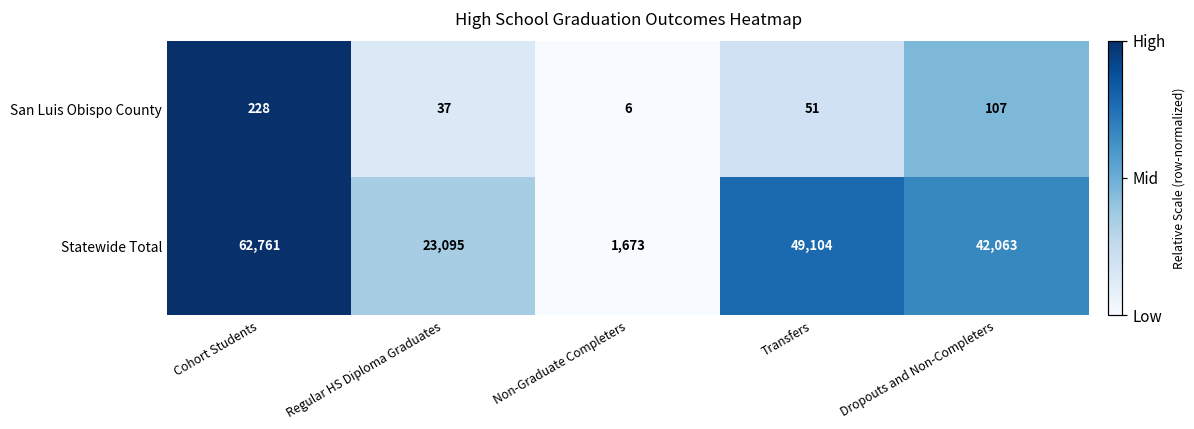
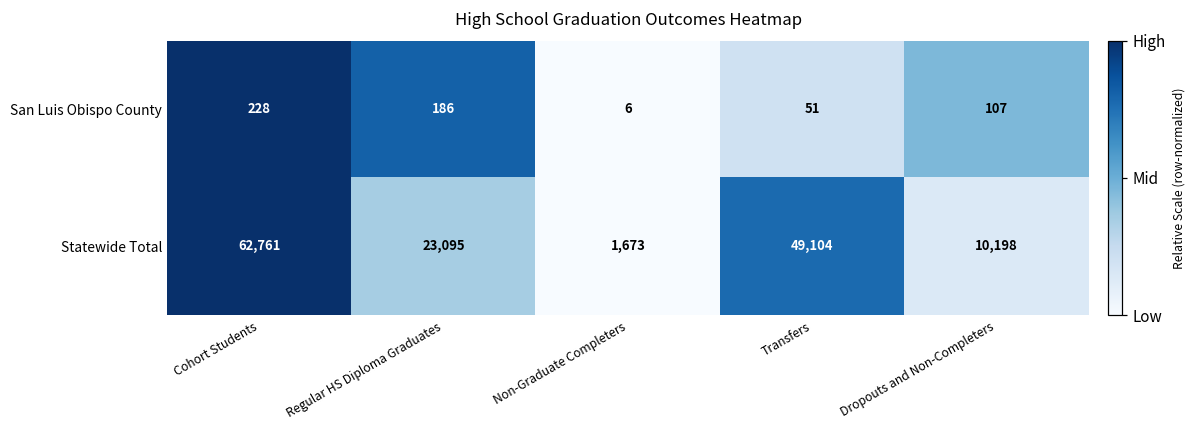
San Luis Obispo County, Regular HS Diploma Graduates: 37 -> 186
Statewide Total, Dropouts and Non-Completers: 42,063 -> 10,198
